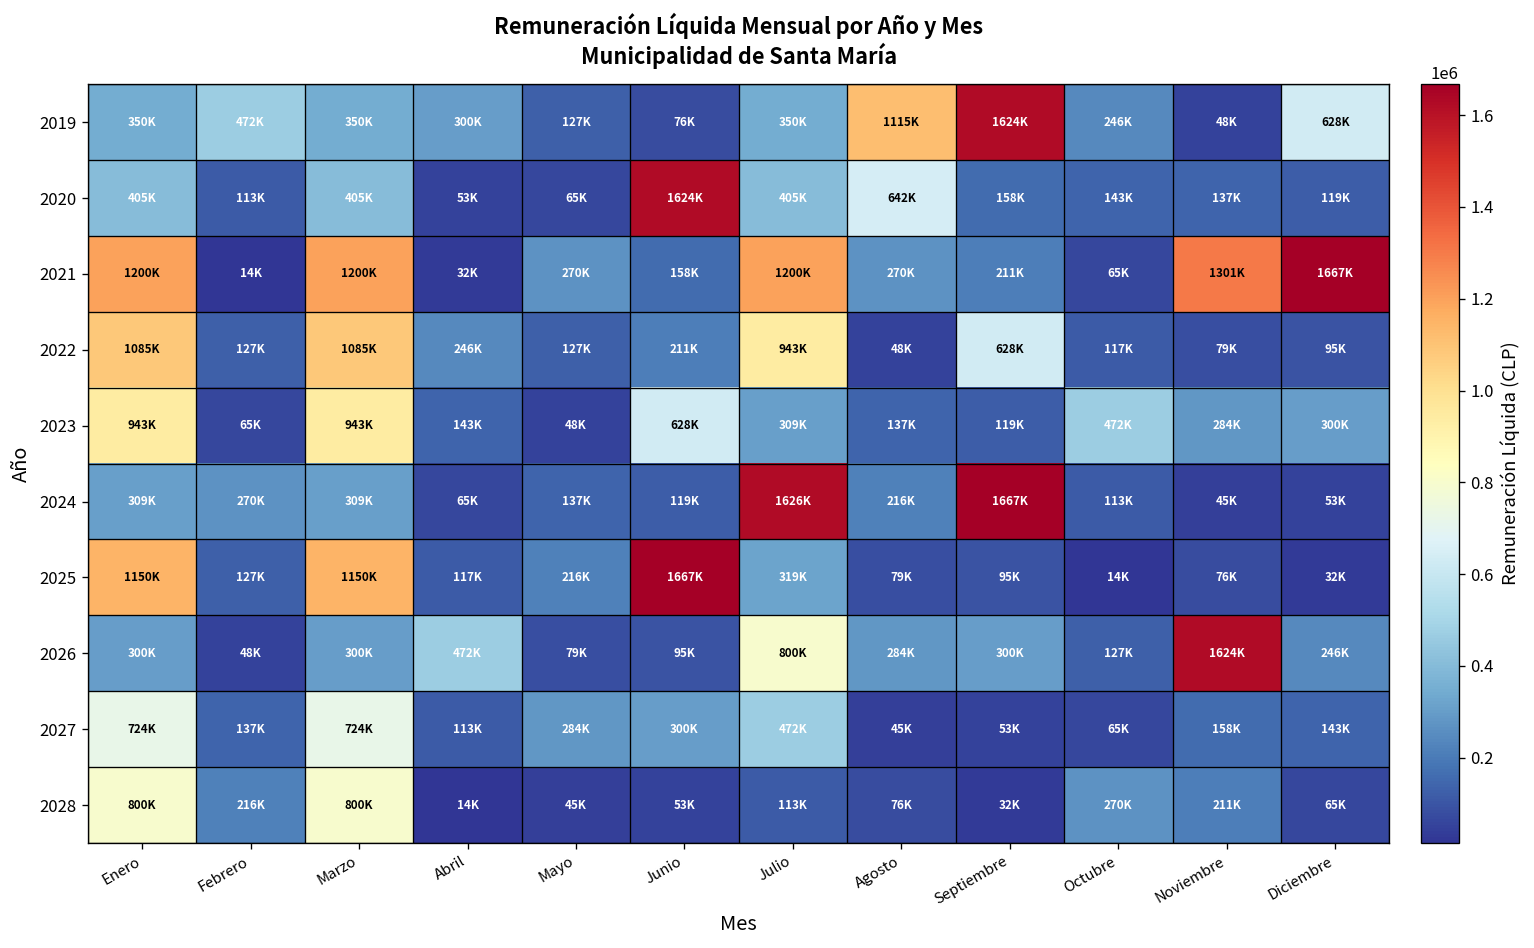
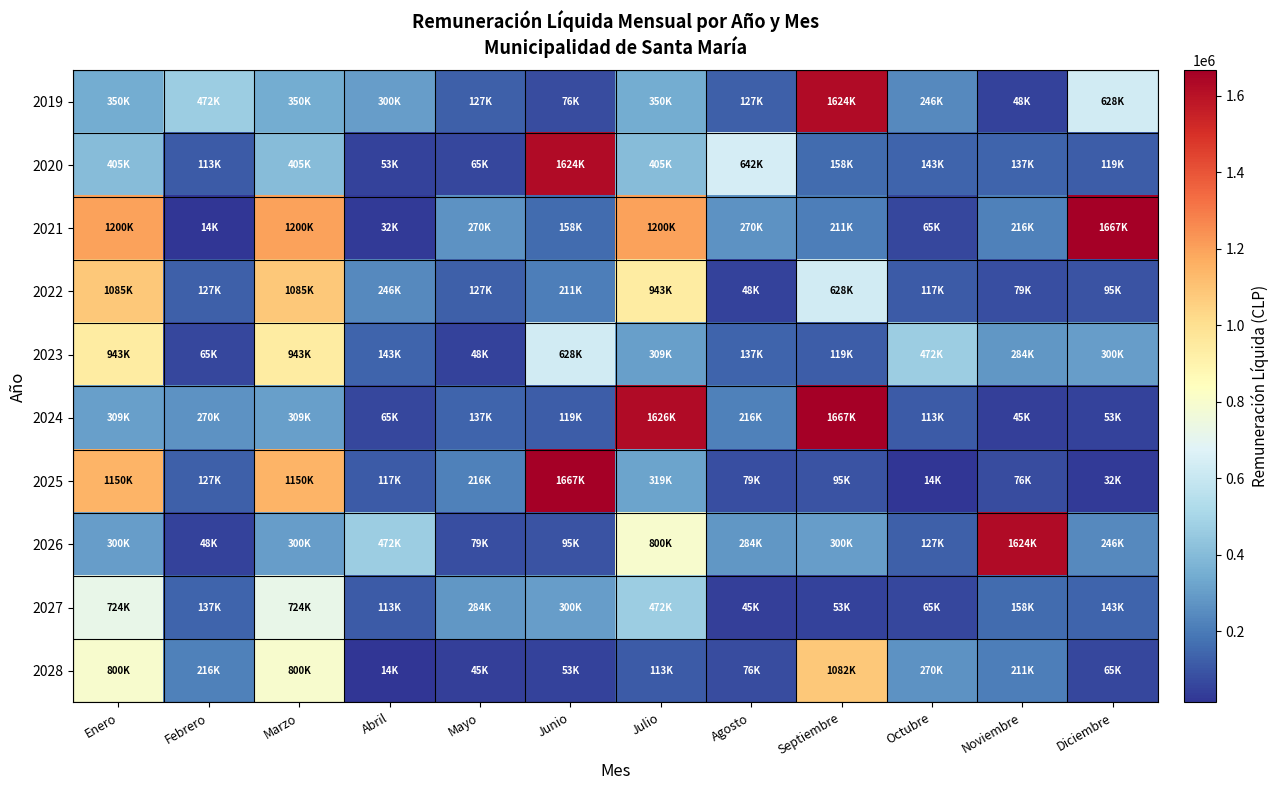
2019, Agosto: 1115K -> 127K
2021, Noviembre: 1301K -> 216K
2028, Septiembre: 32K -> 1082K
